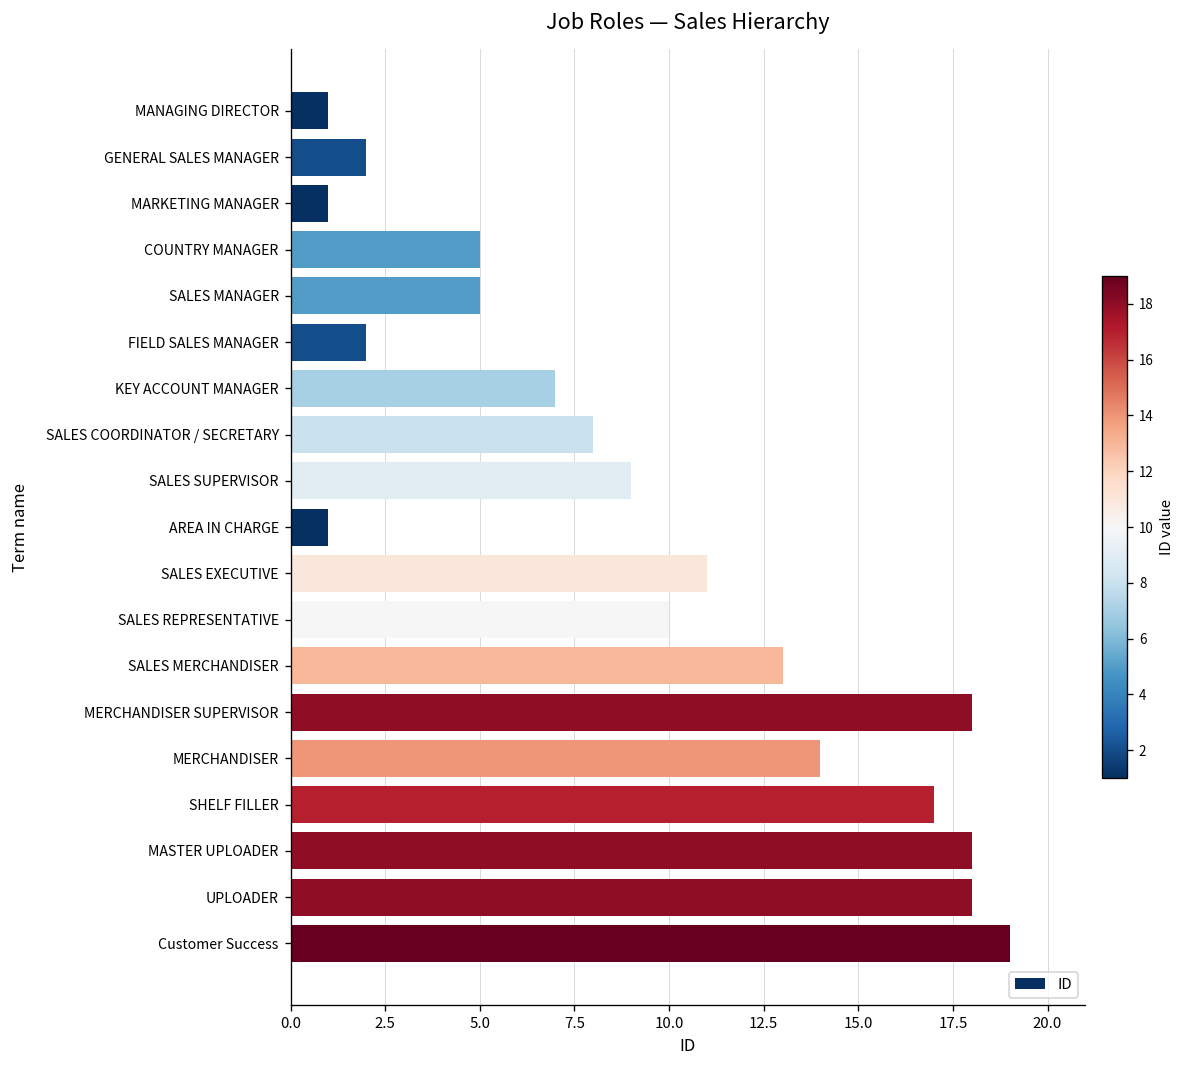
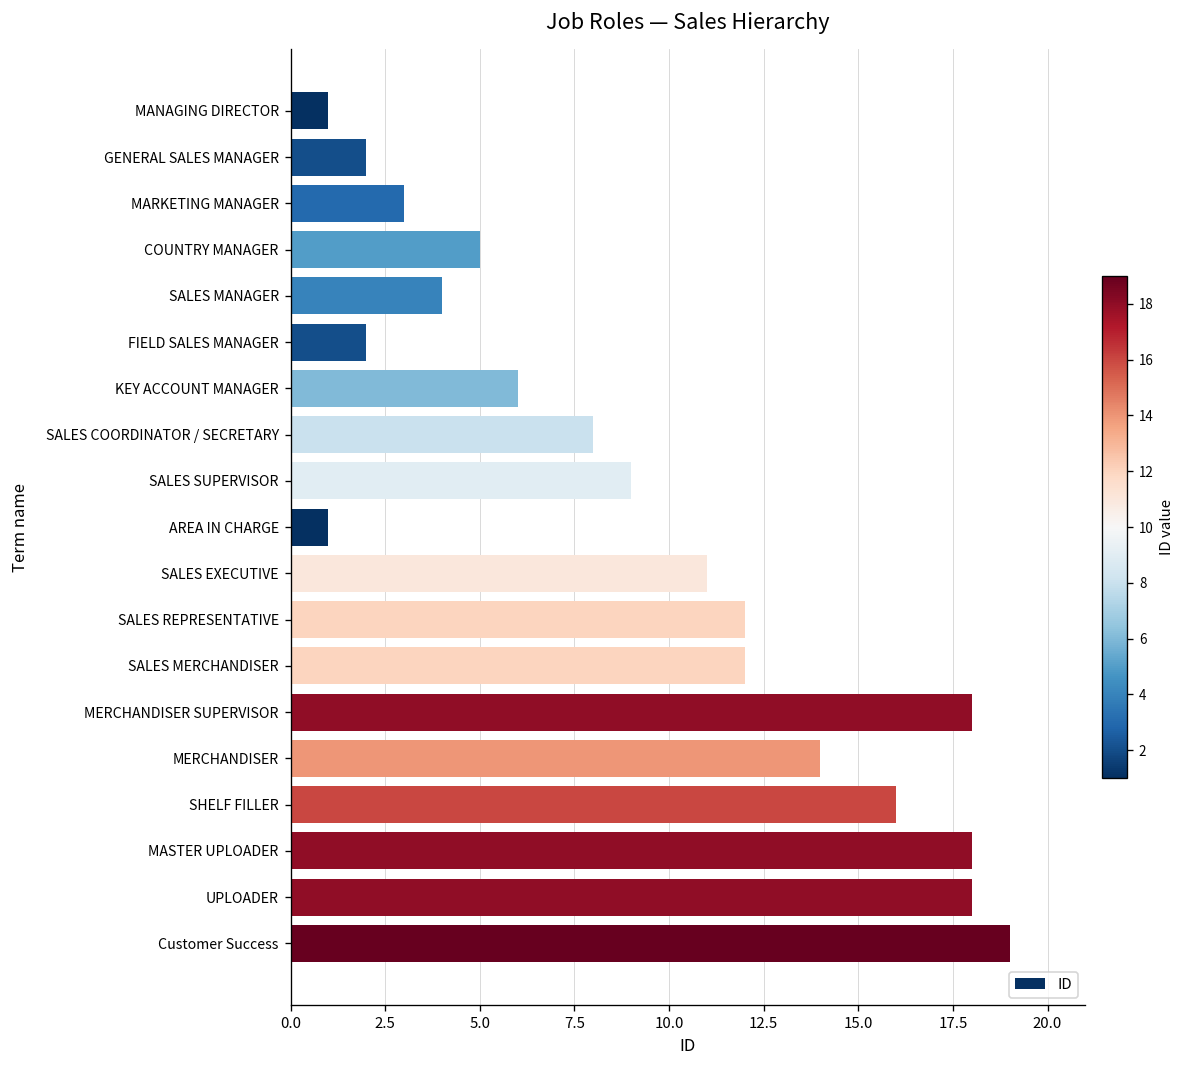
MARKETING MANAGER: 1 -> 3
SALES MANAGER: 5 -> 4
KEY ACCOUNT MANAGER: 7 -> 6
SALES REPRESENTATIVE: 10 -> 12
SALES MERCHANDISER: 13 -> 12
SHELF FILLER: 17 -> 16
